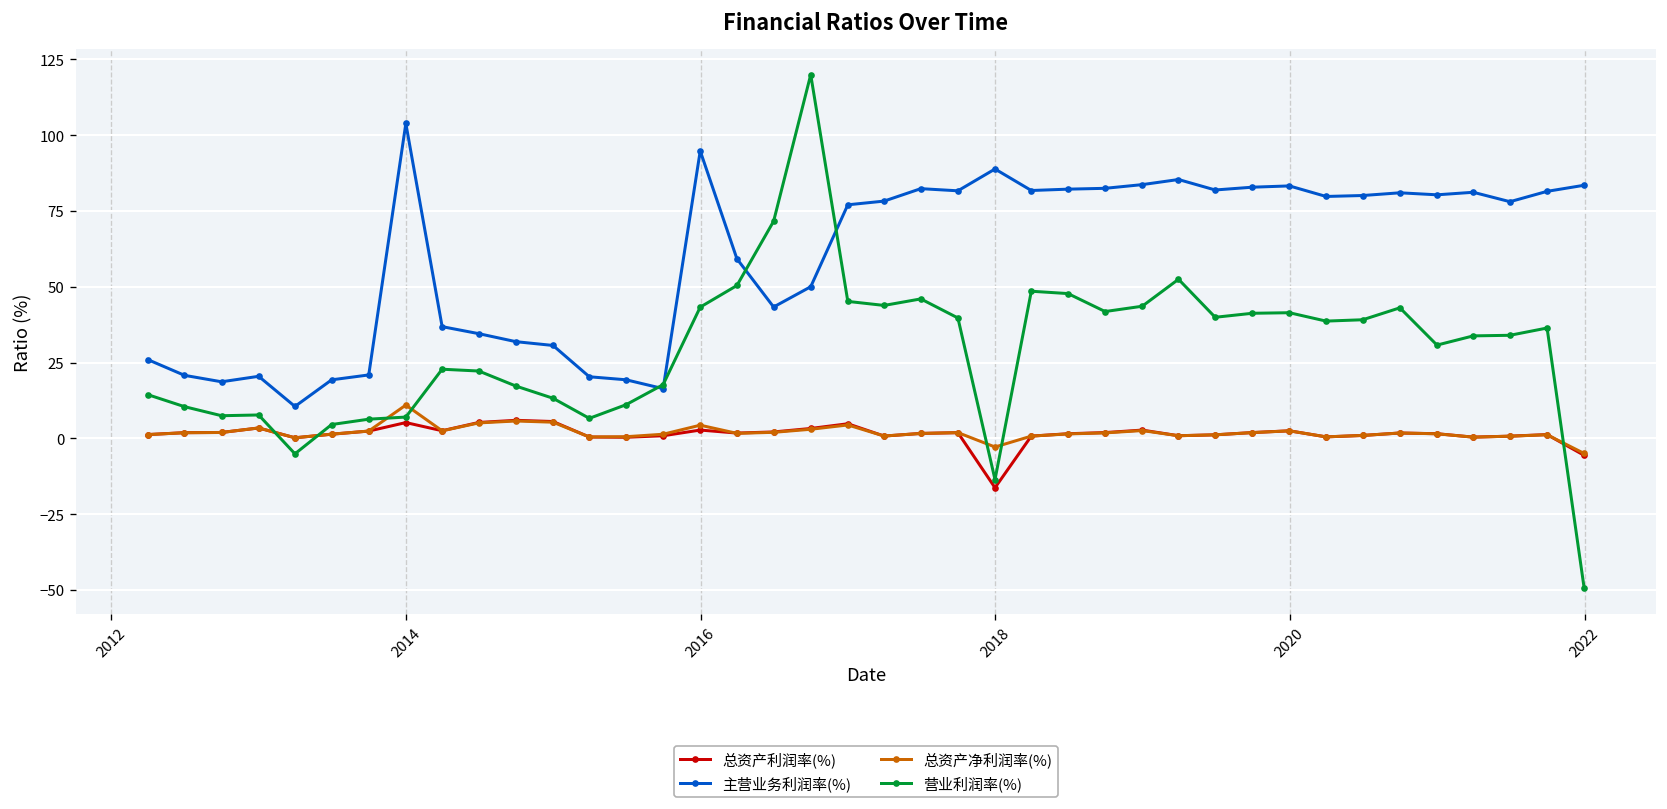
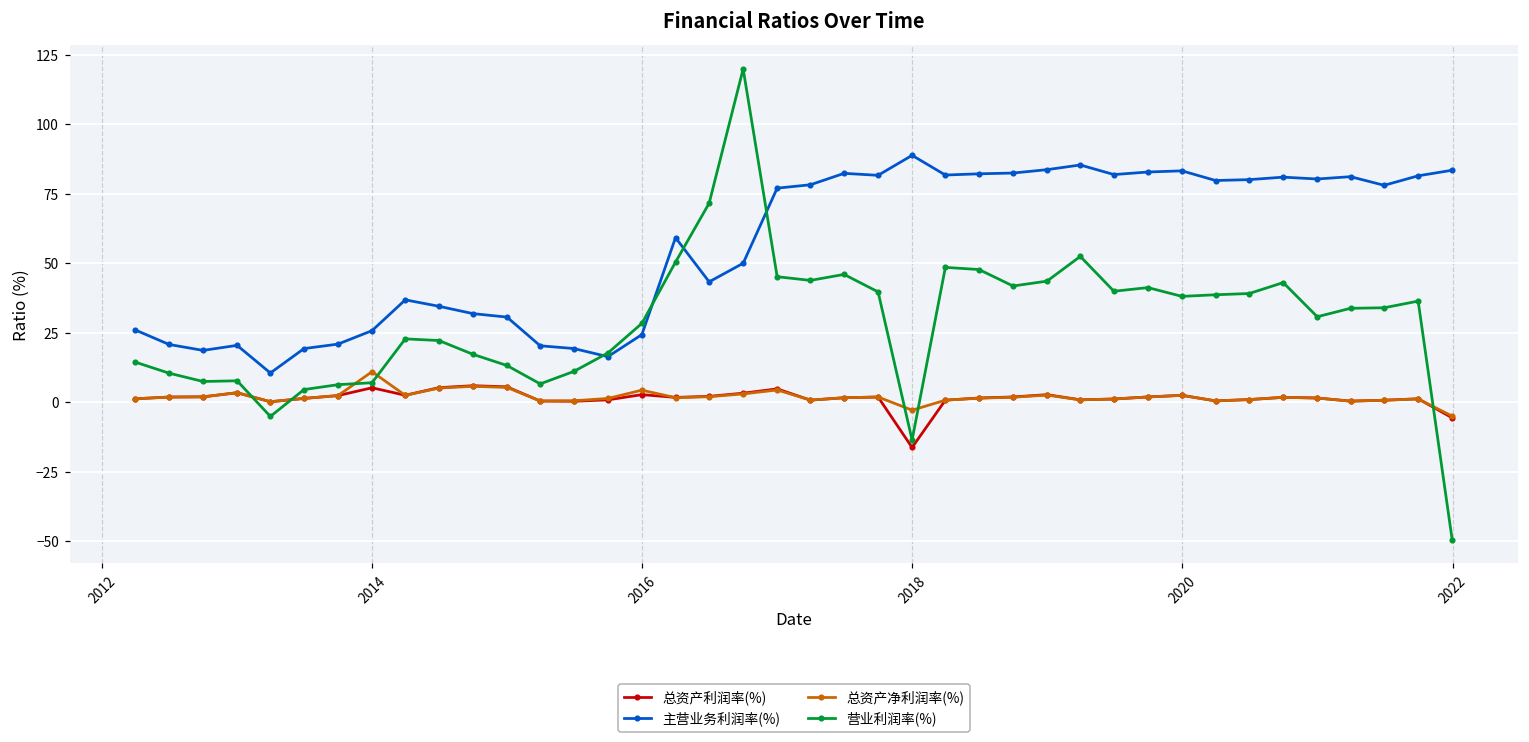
主营业务利润率(%), 2014: 104 -> 26
主营业务利润率(%), 2016: 95 -> 24
营业利润率(%), 2016: 43 -> 28
营业利润率(%), 2020: 41 -> 38
